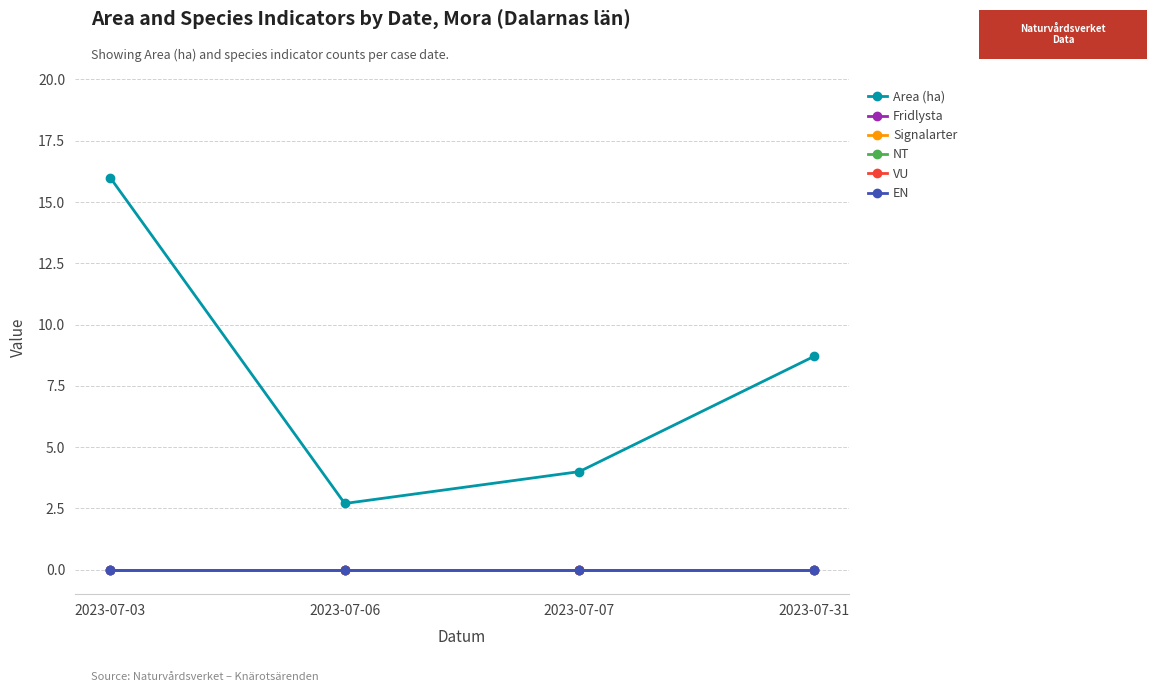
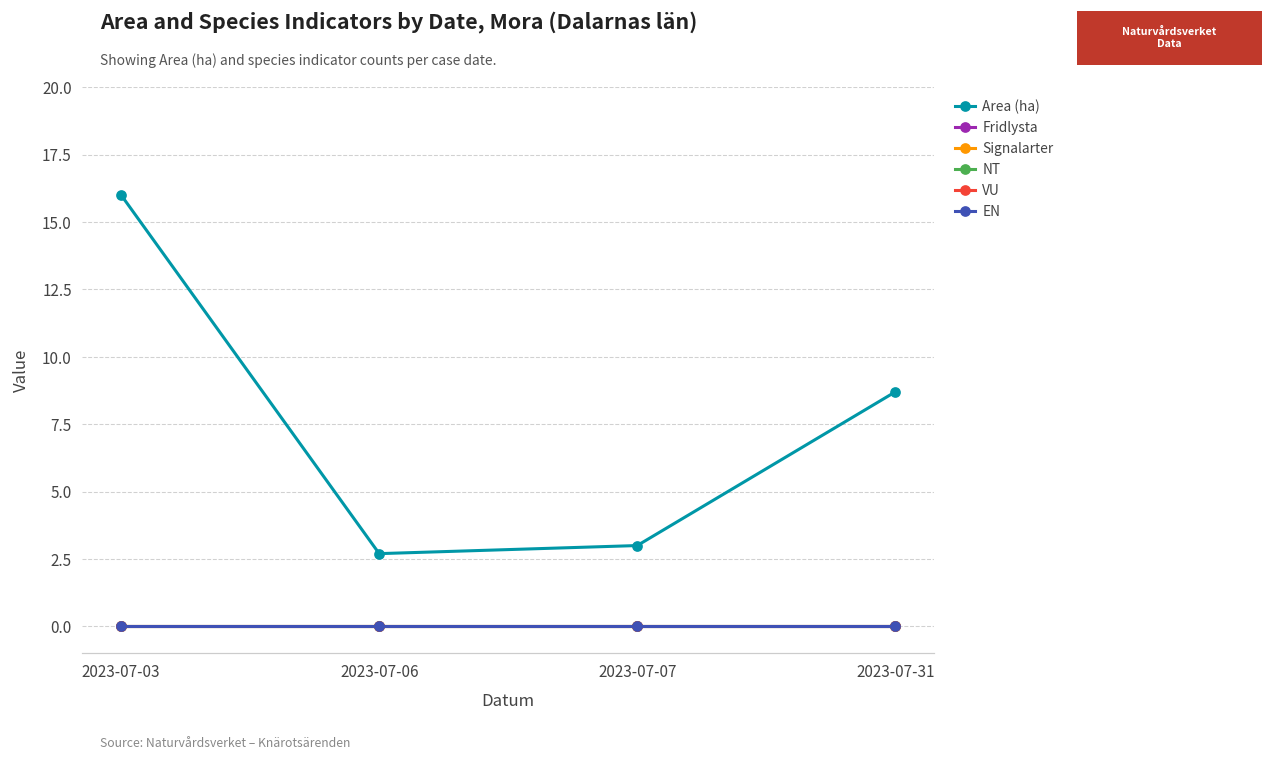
Area (ha), 2023-07-07: 4 -> 3
